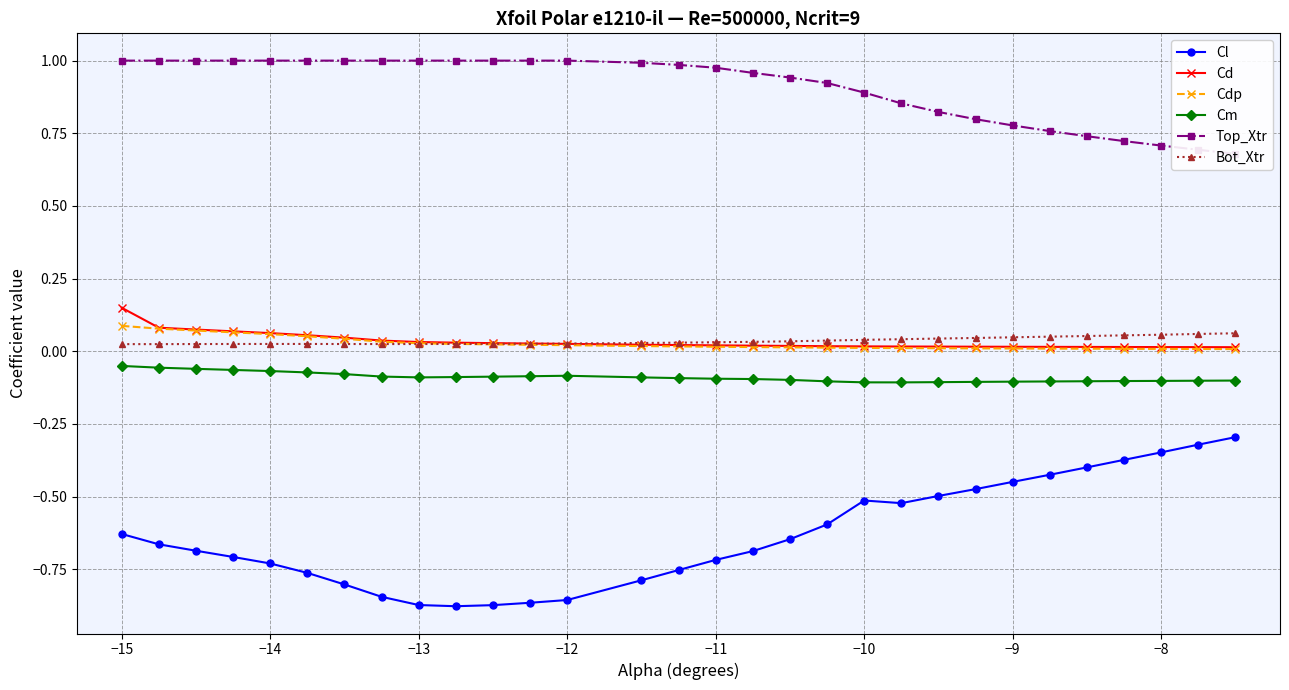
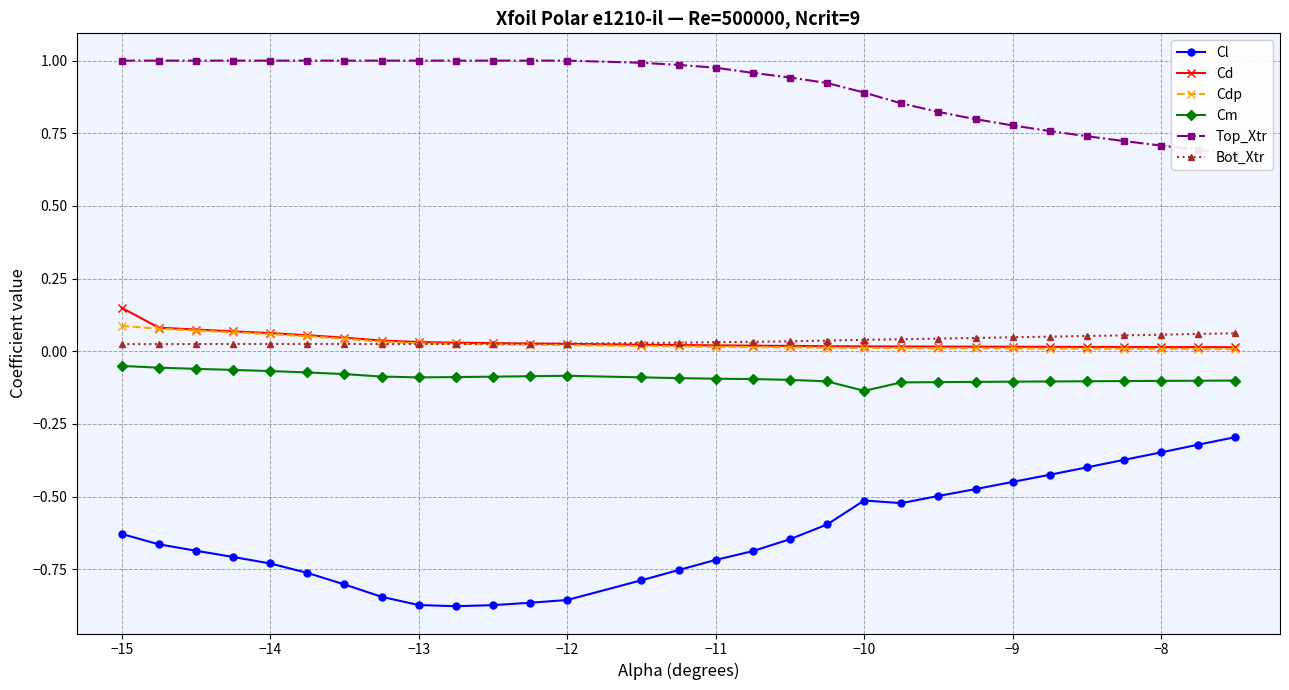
Cm, −10: -0.11 -> -0.14
